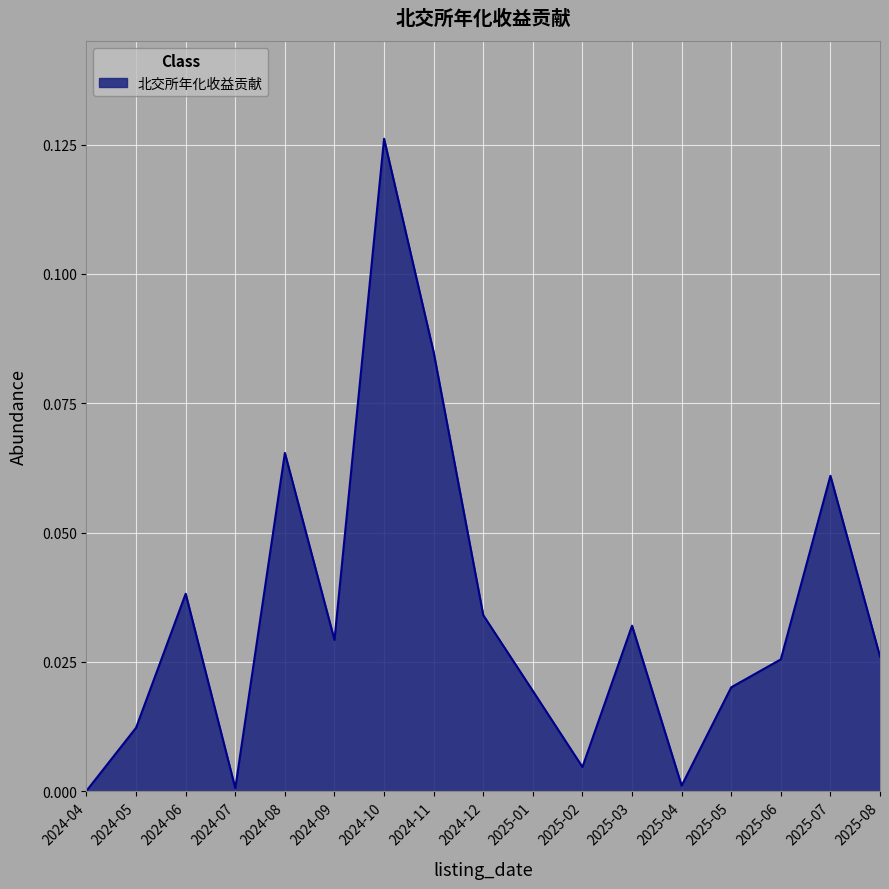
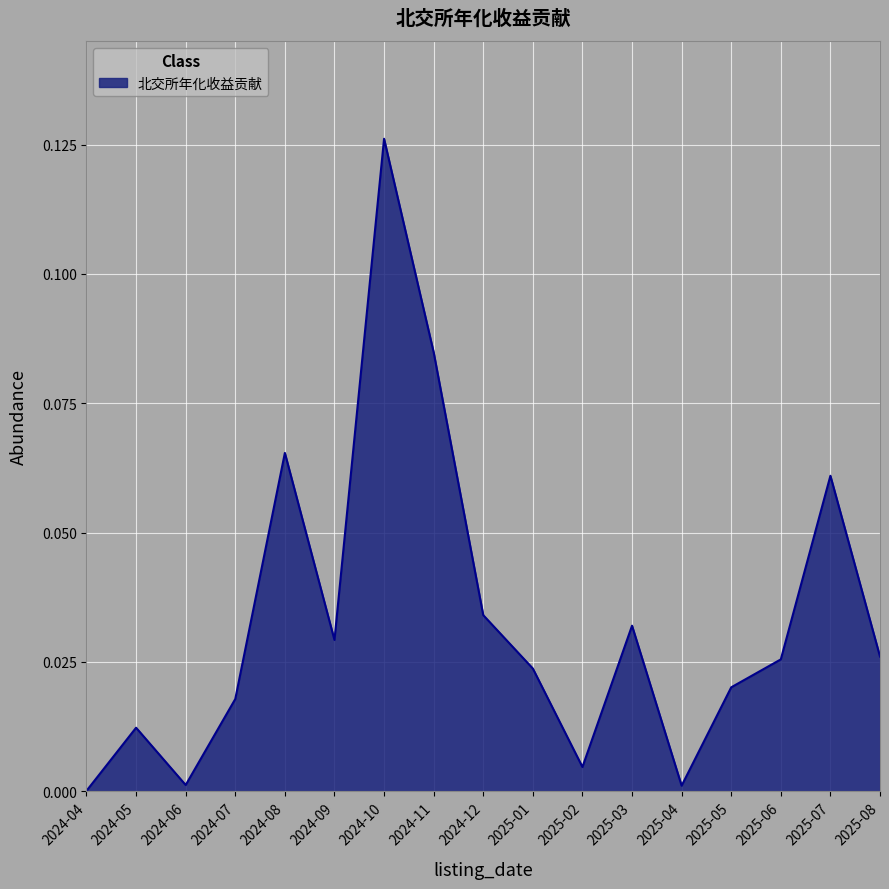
2024-06: 0.038 -> 0.001
2024-07: 0.001 -> 0.018
2025-01: 0.019 -> 0.024
